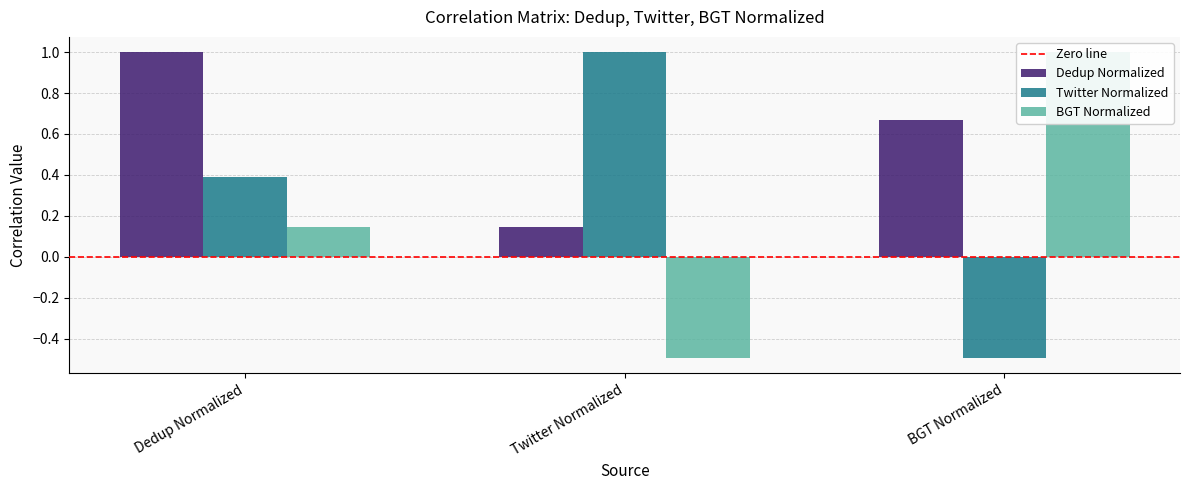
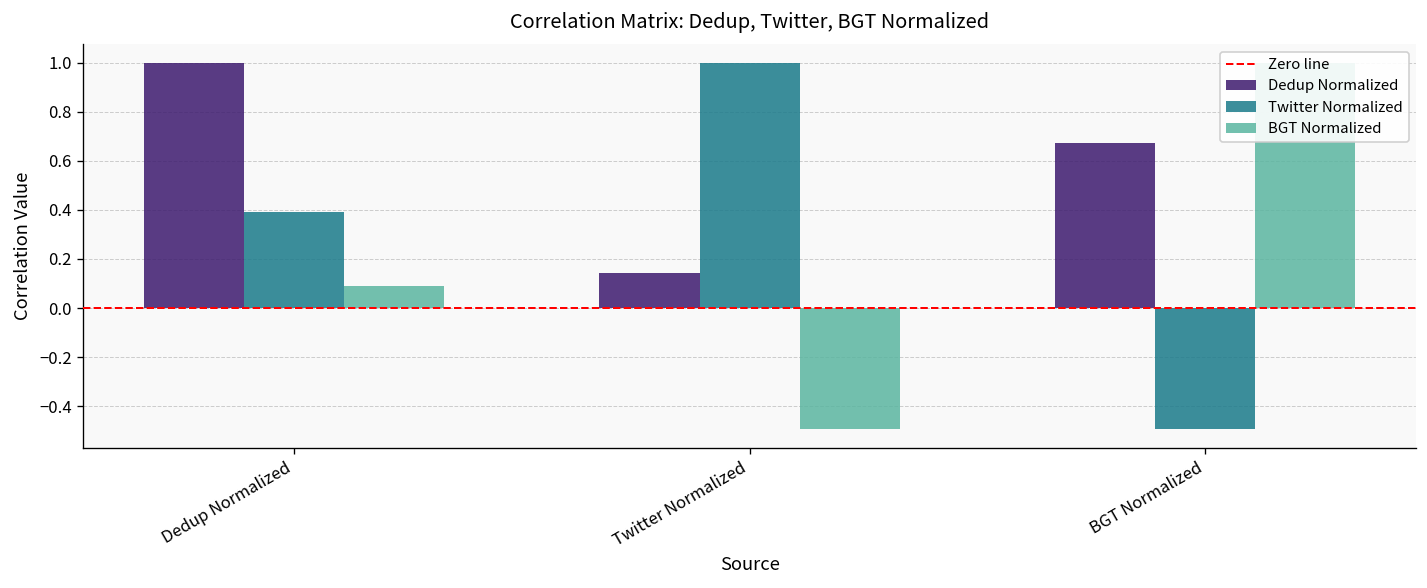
BGT Normalized, Dedup Normalized: 0.14 -> 0.09
